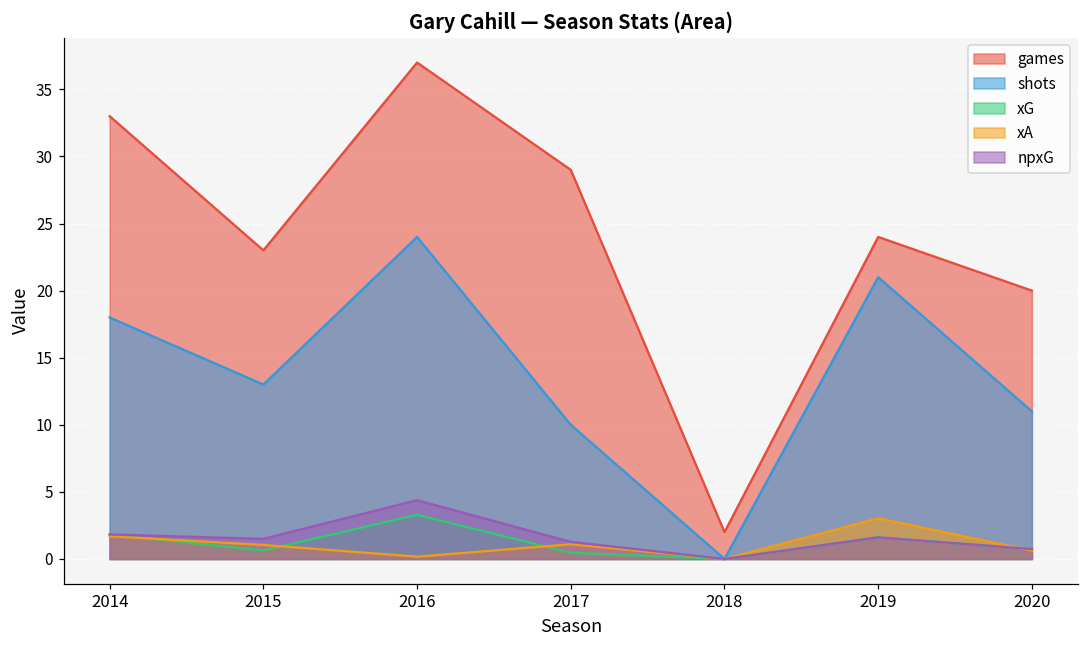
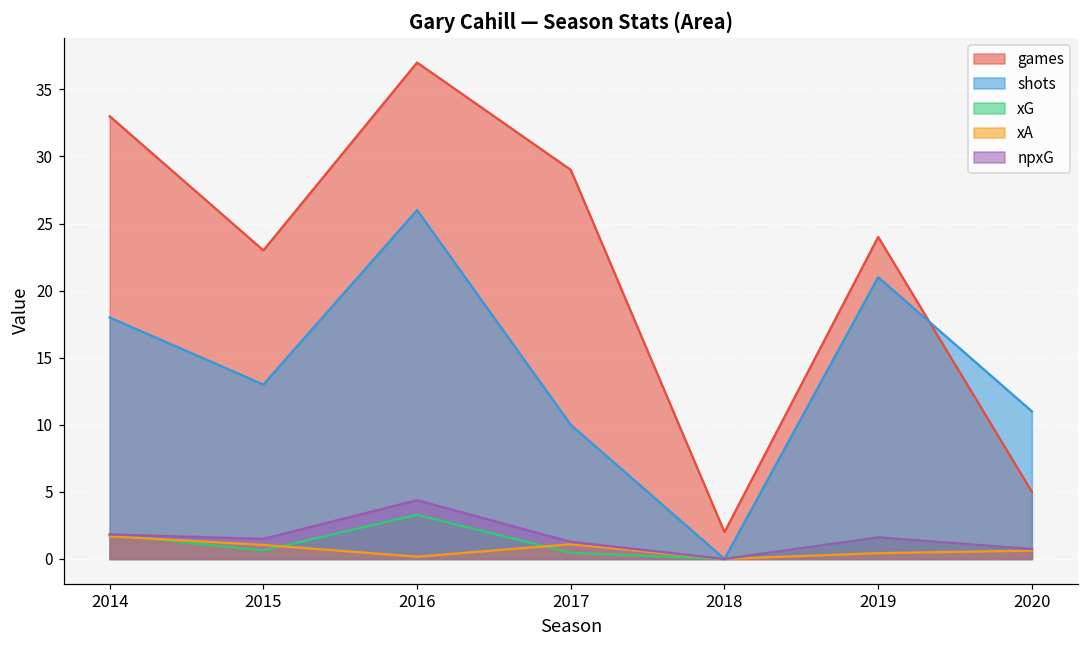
shots, 2016: 24 -> 26
xA, 2019: 3.0 -> 0.4
games, 2020: 20 -> 5
